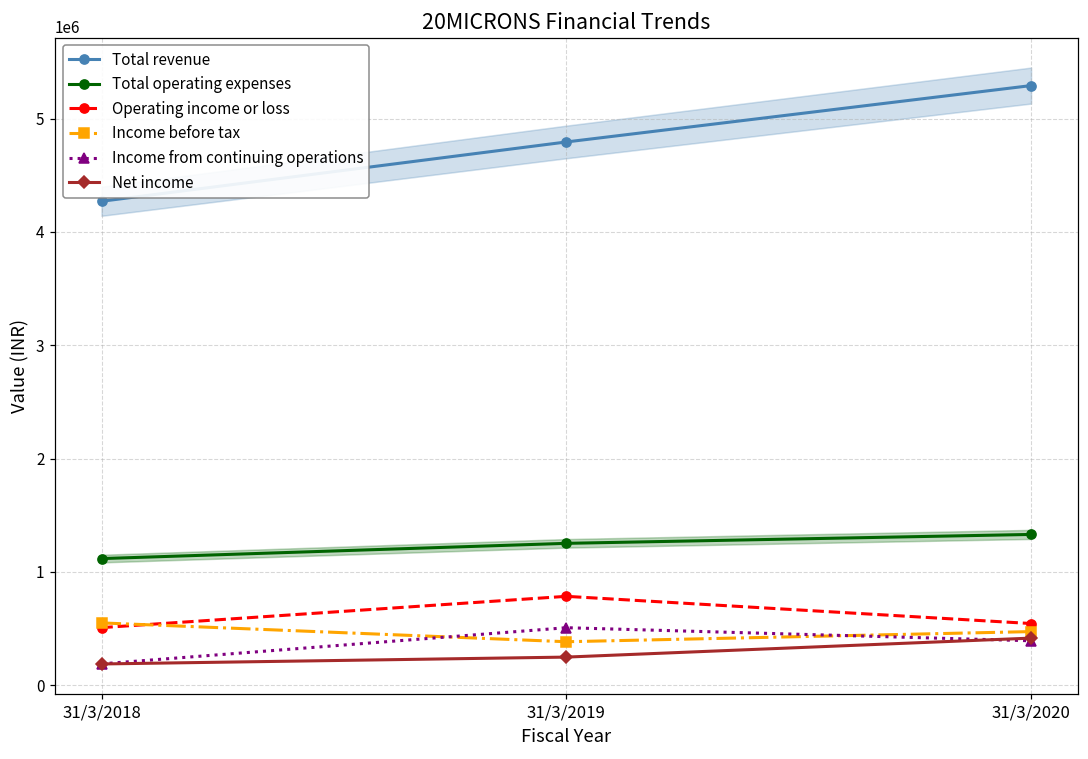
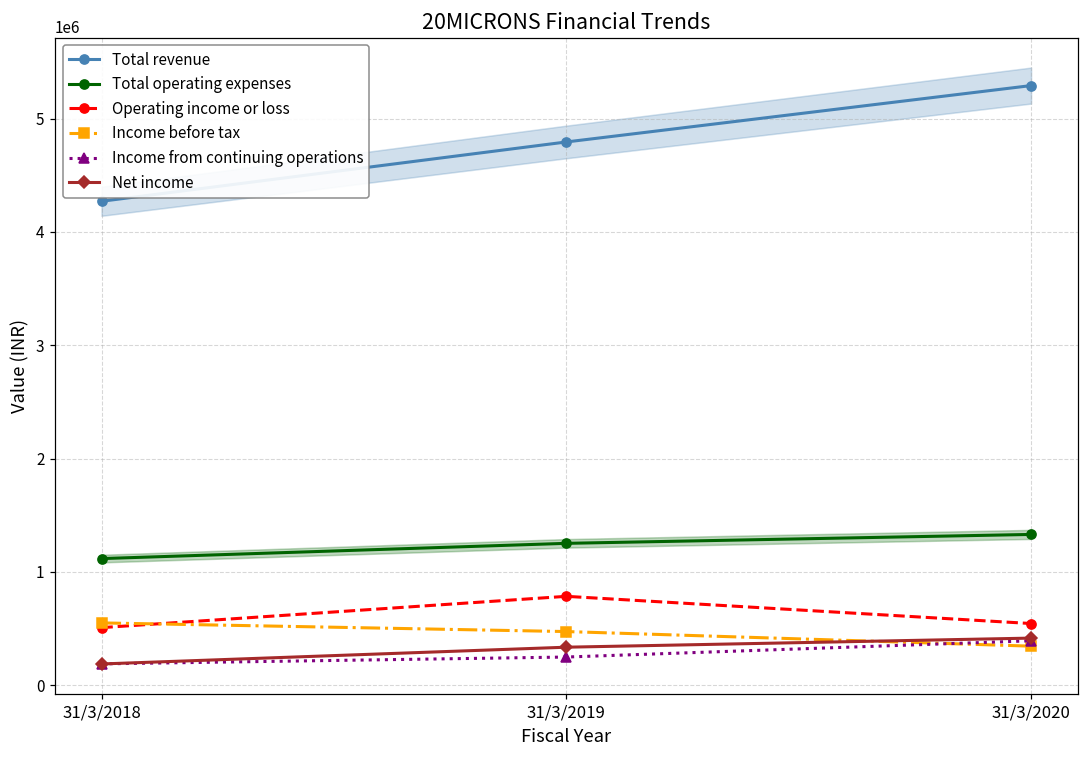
Income before tax, 31/3/2019: 380000 -> 470000
Income from continuing operations, 31/3/2019: 510000 -> 250000
Net income, 31/3/2019: 250000 -> 340000
Income before tax, 31/3/2020: 470000 -> 350000
